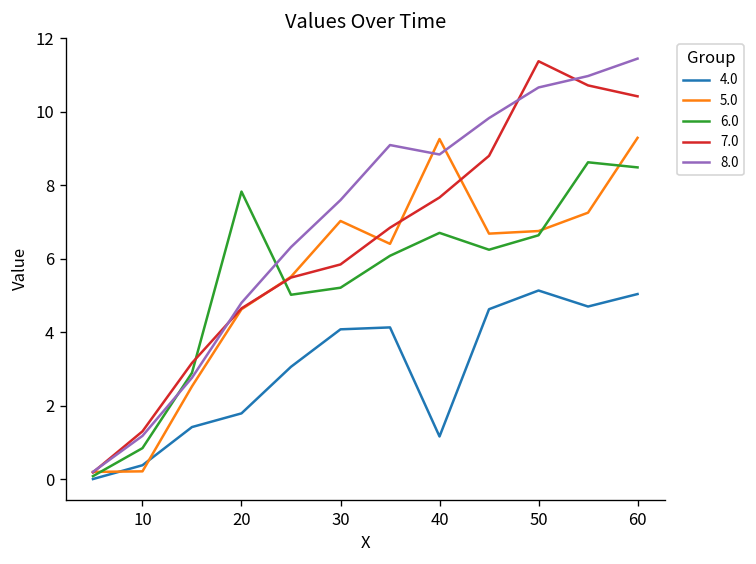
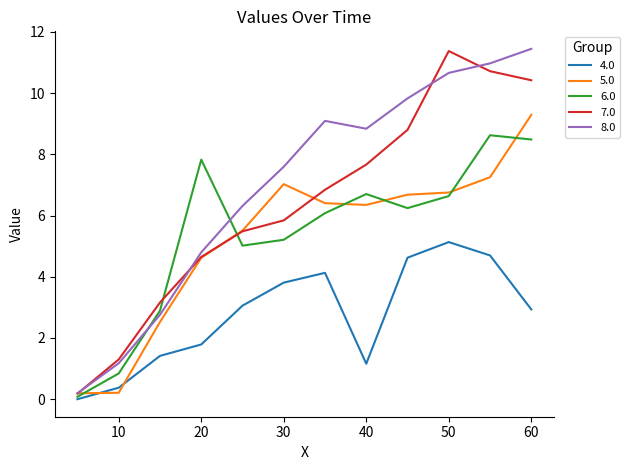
4.0, 30: 4.1 -> 3.8
5.0, 40: 9.3 -> 6.3
4.0, 60: 5.0 -> 2.9
